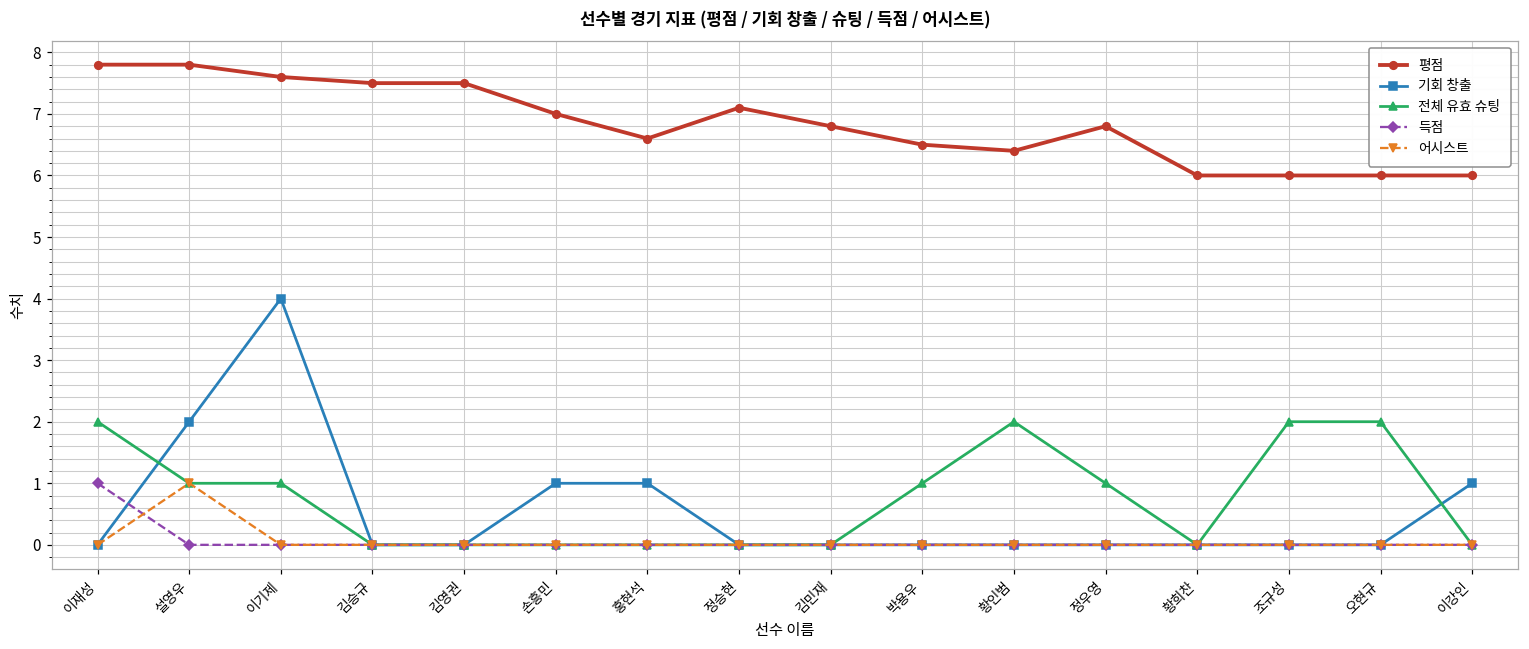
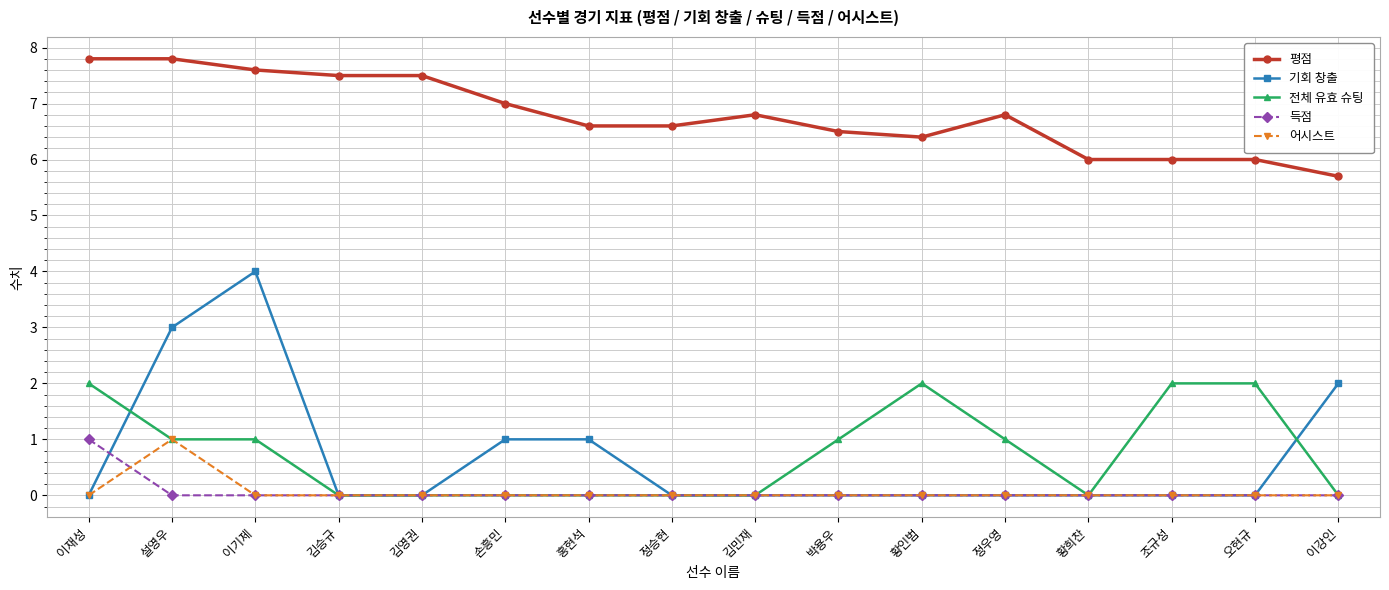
기회 창출, 설영우: 2 -> 3
평점, 정승현: 7.1 -> 6.6
평점, 이강인: 6.0 -> 5.7
기회 창출, 이강인: 1 -> 2
